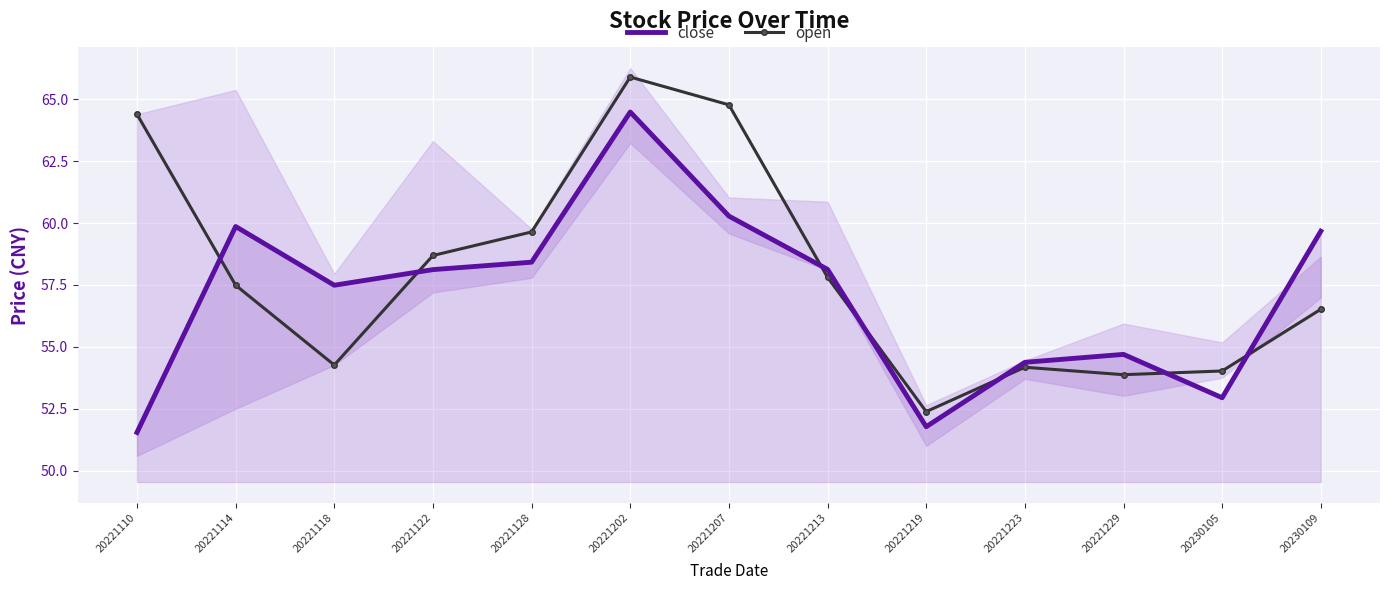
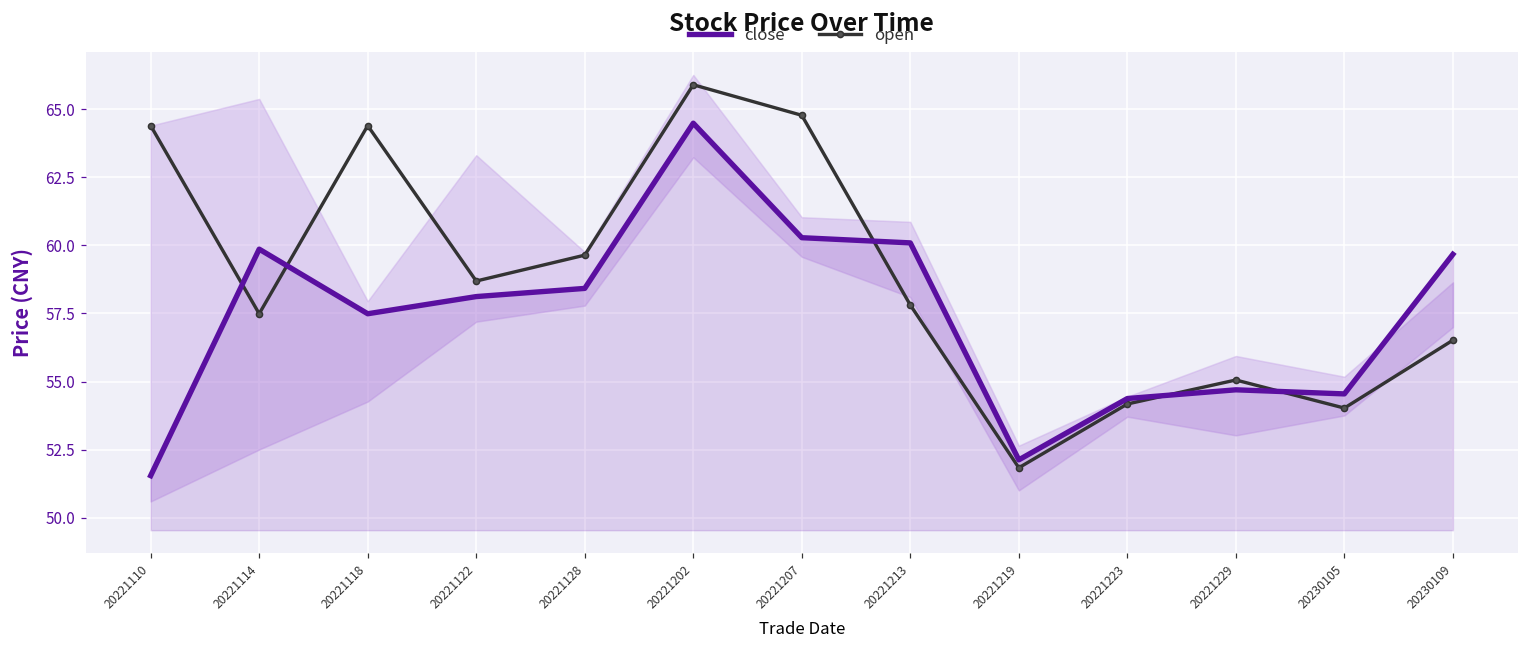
open, 20221118: 54.3 -> 64.4
close, 20221213: 58.1 -> 60.1
close, 20221219: 51.8 -> 52.1
open, 20221219: 52.4 -> 51.8
open, 20221229: 53.9 -> 55.1
close, 20230105: 53.0 -> 54.6
